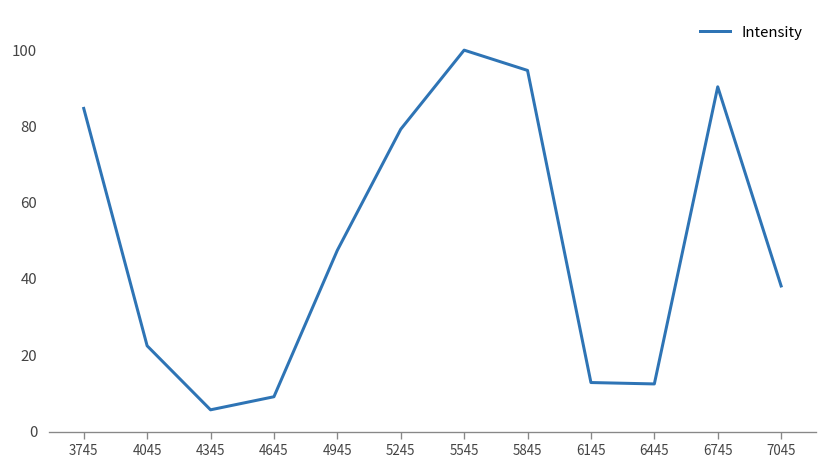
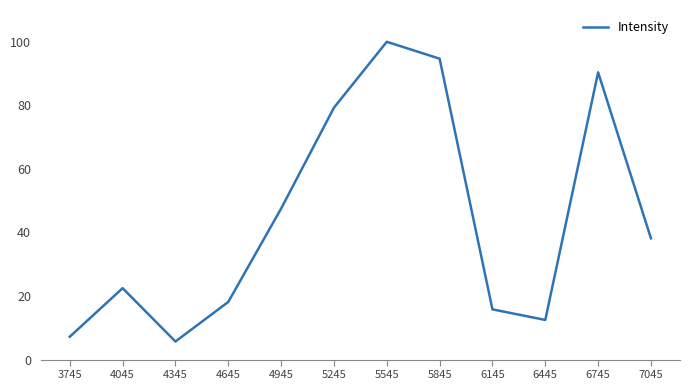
3745: 85 -> 7
4645: 9 -> 18
6145: 13 -> 16
